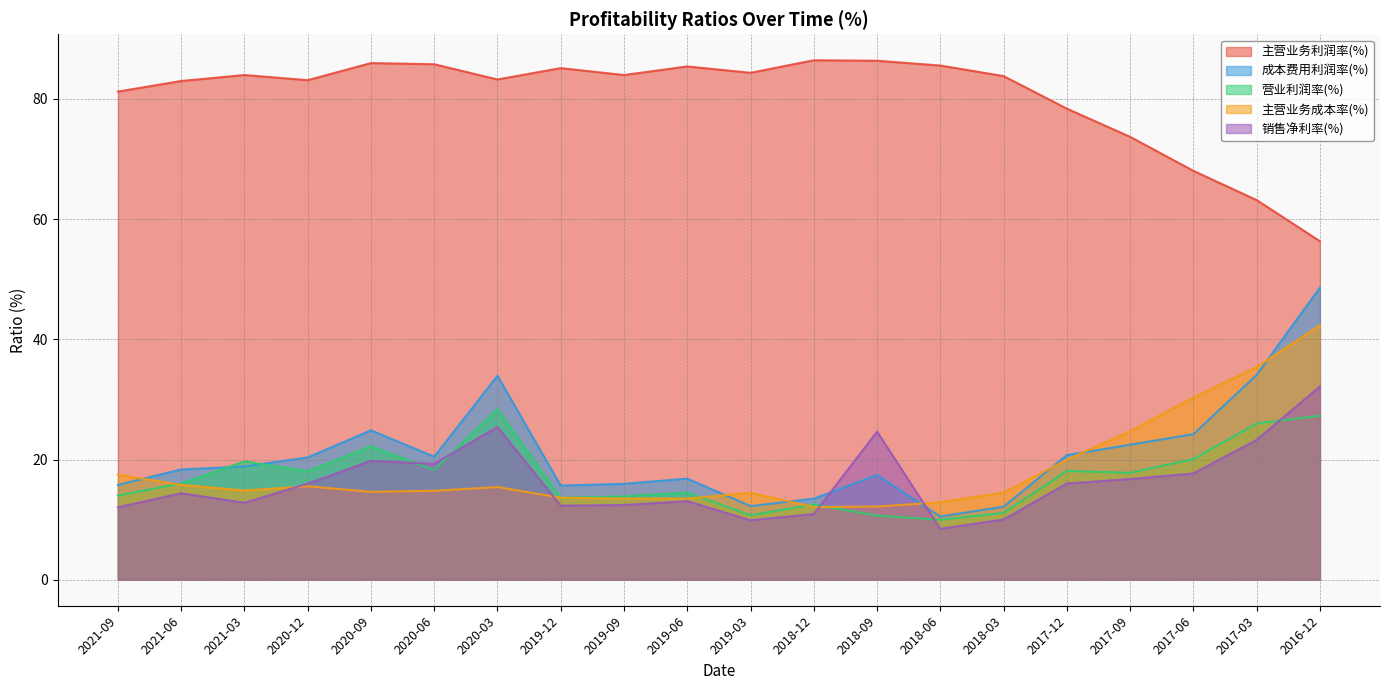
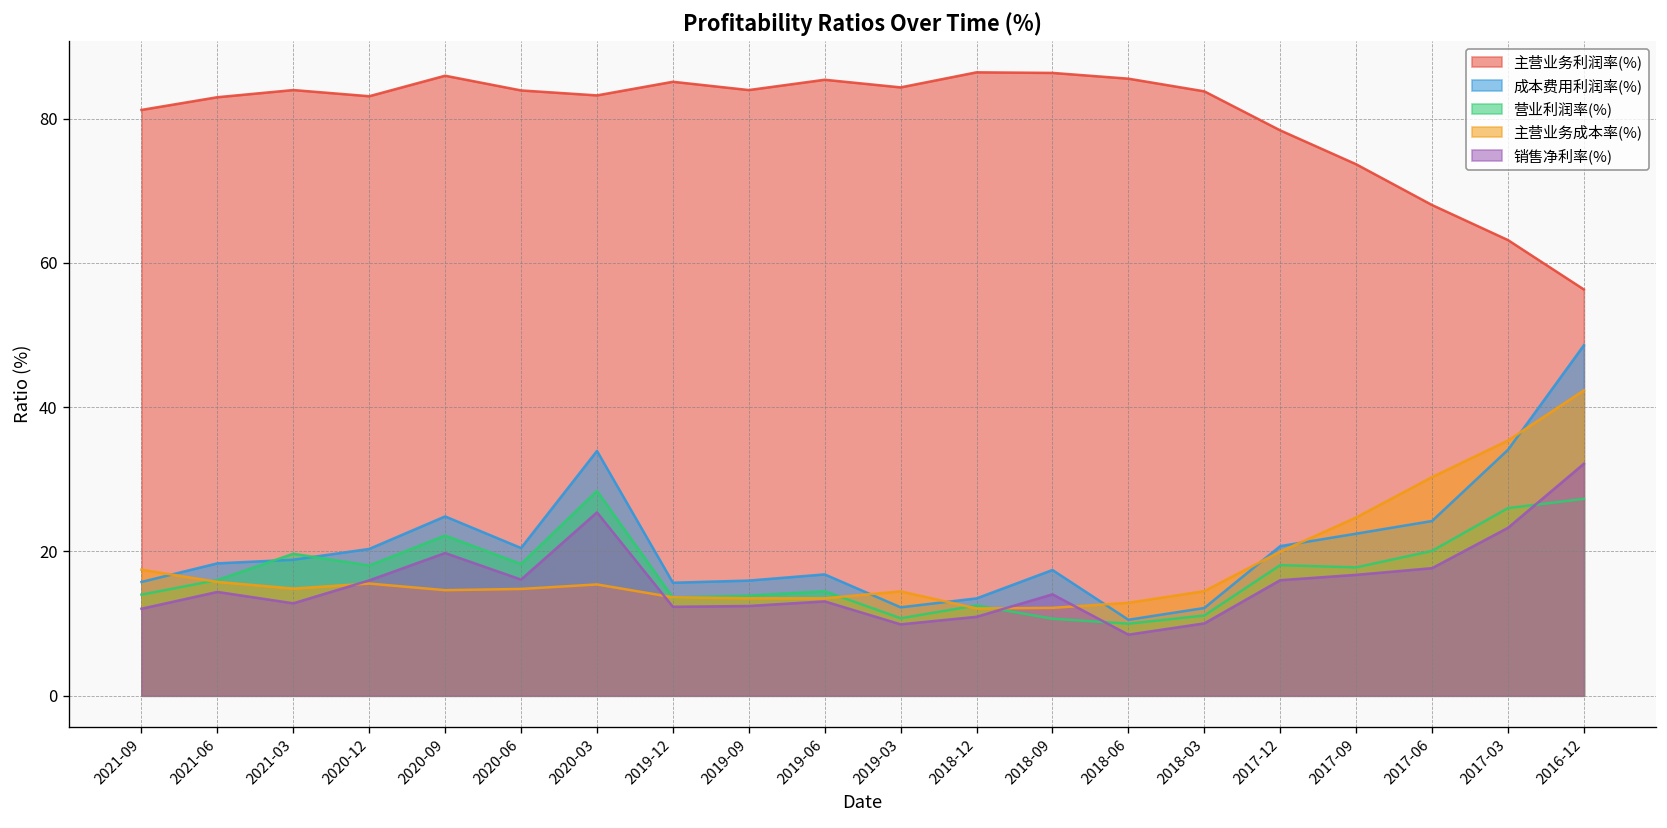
主营业务利润率(%), 2020-06: 86 -> 84
销售净利率(%), 2020-06: 19 -> 16
销售净利率(%), 2018-09: 25 -> 14
